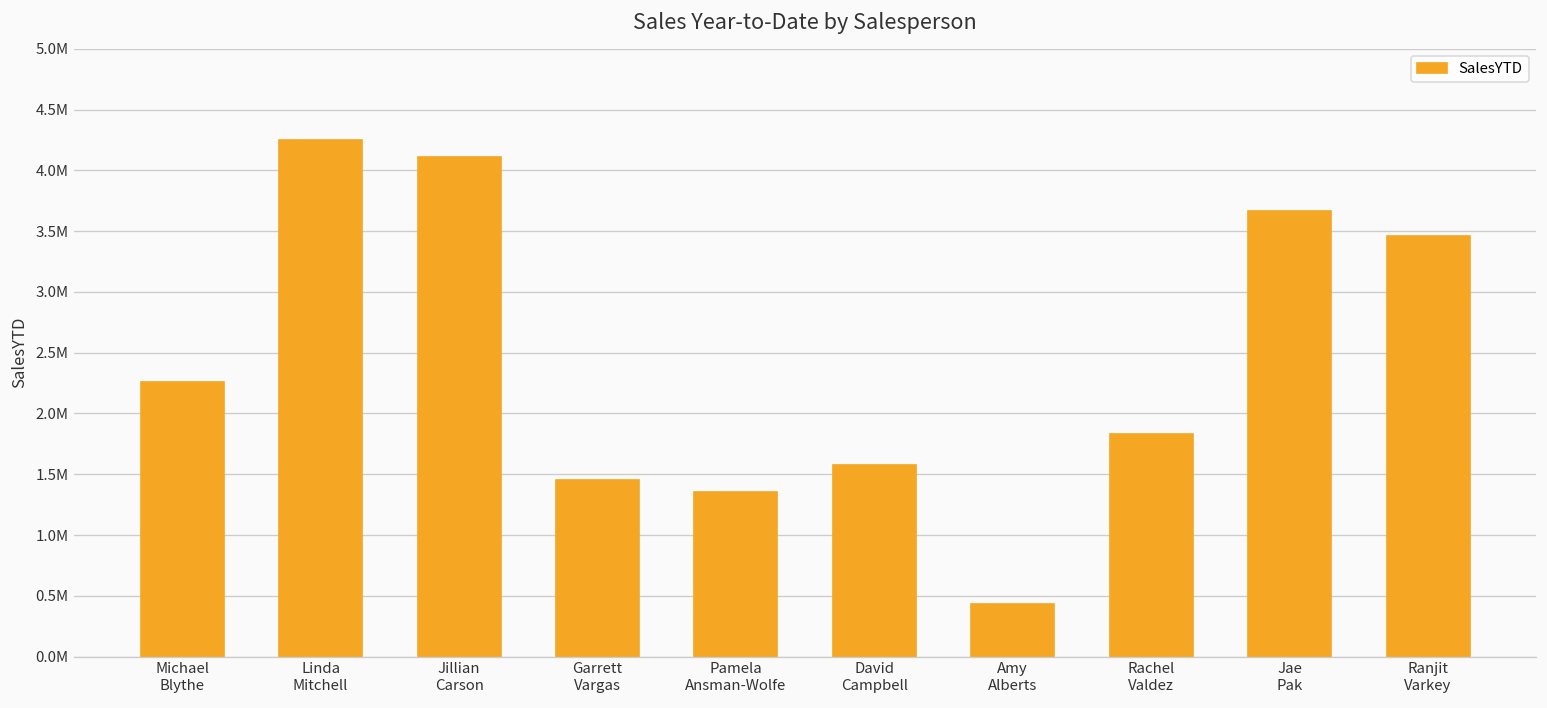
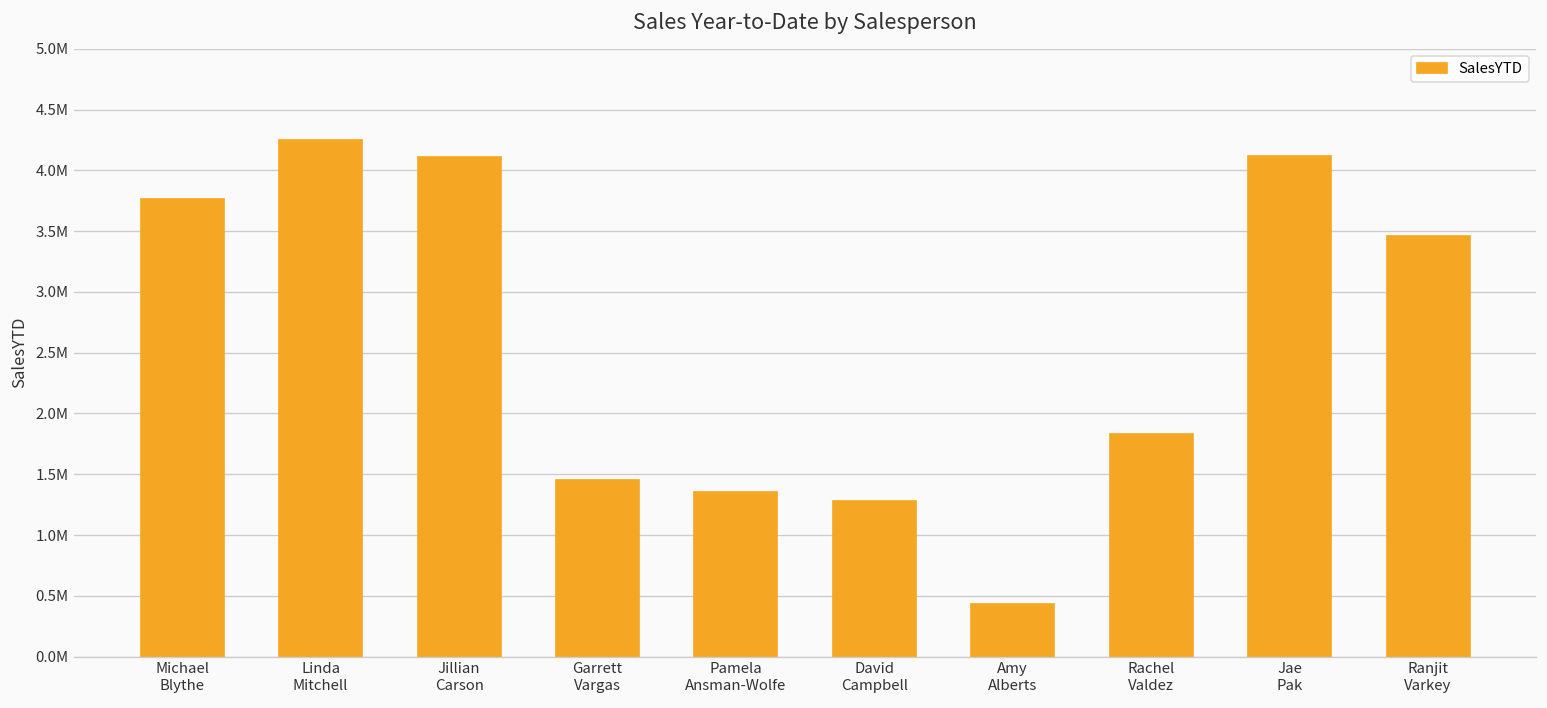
Michael Blythe: 2260000 -> 3760000
David Campbell: 1570000 -> 1280000
Jae Pak: 3660000 -> 4120000
